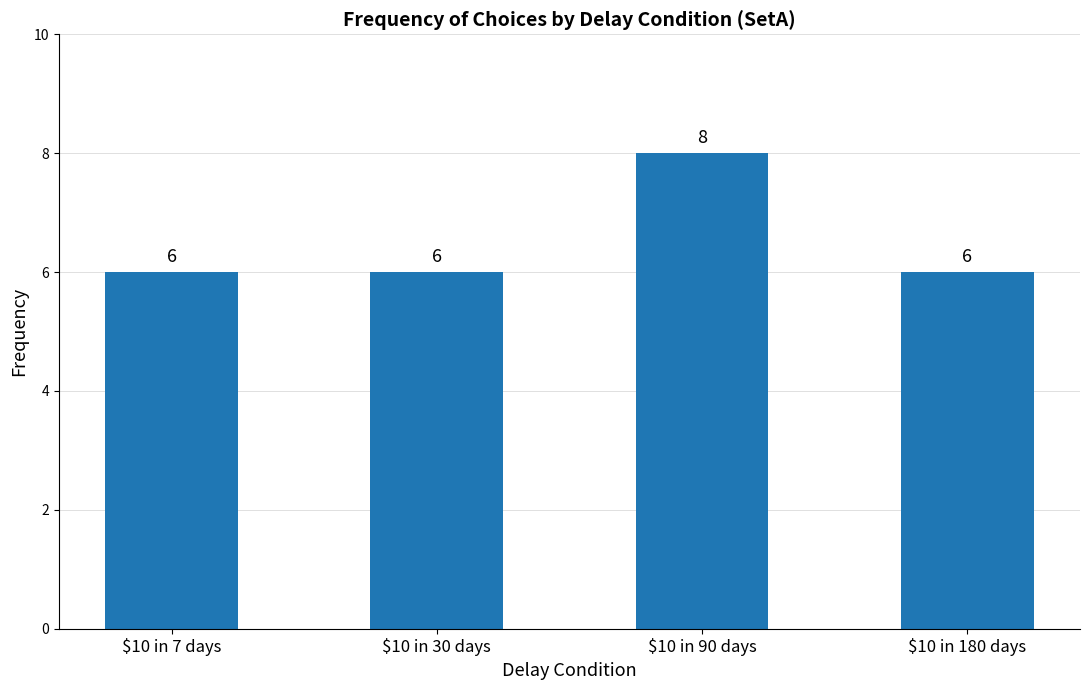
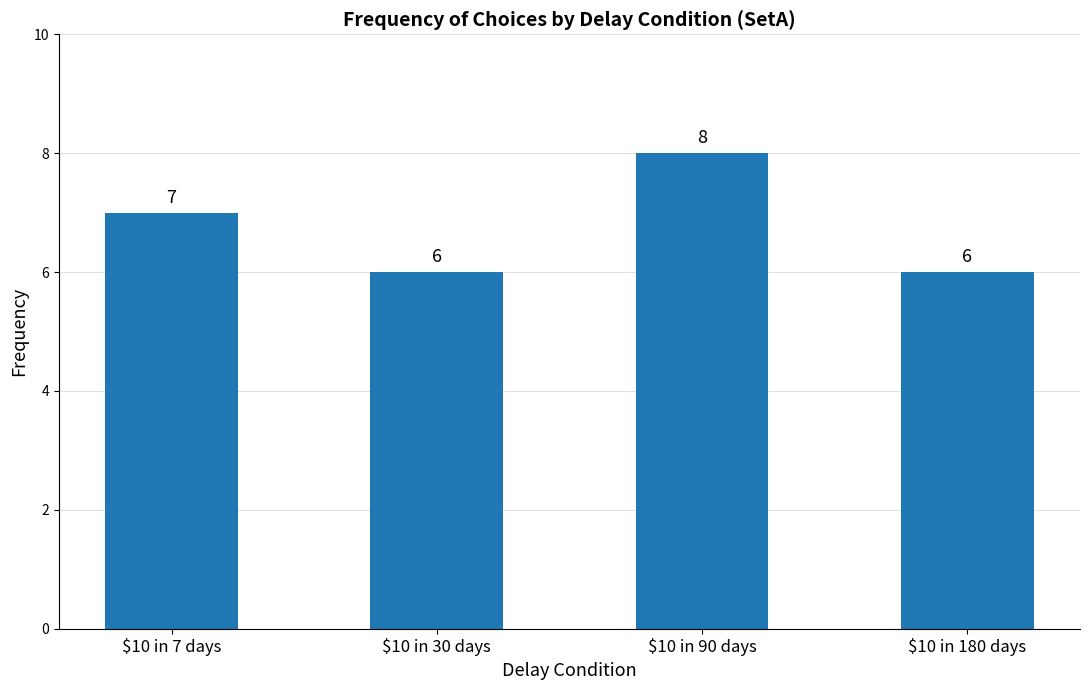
$10 in 7 days: 6 -> 7
